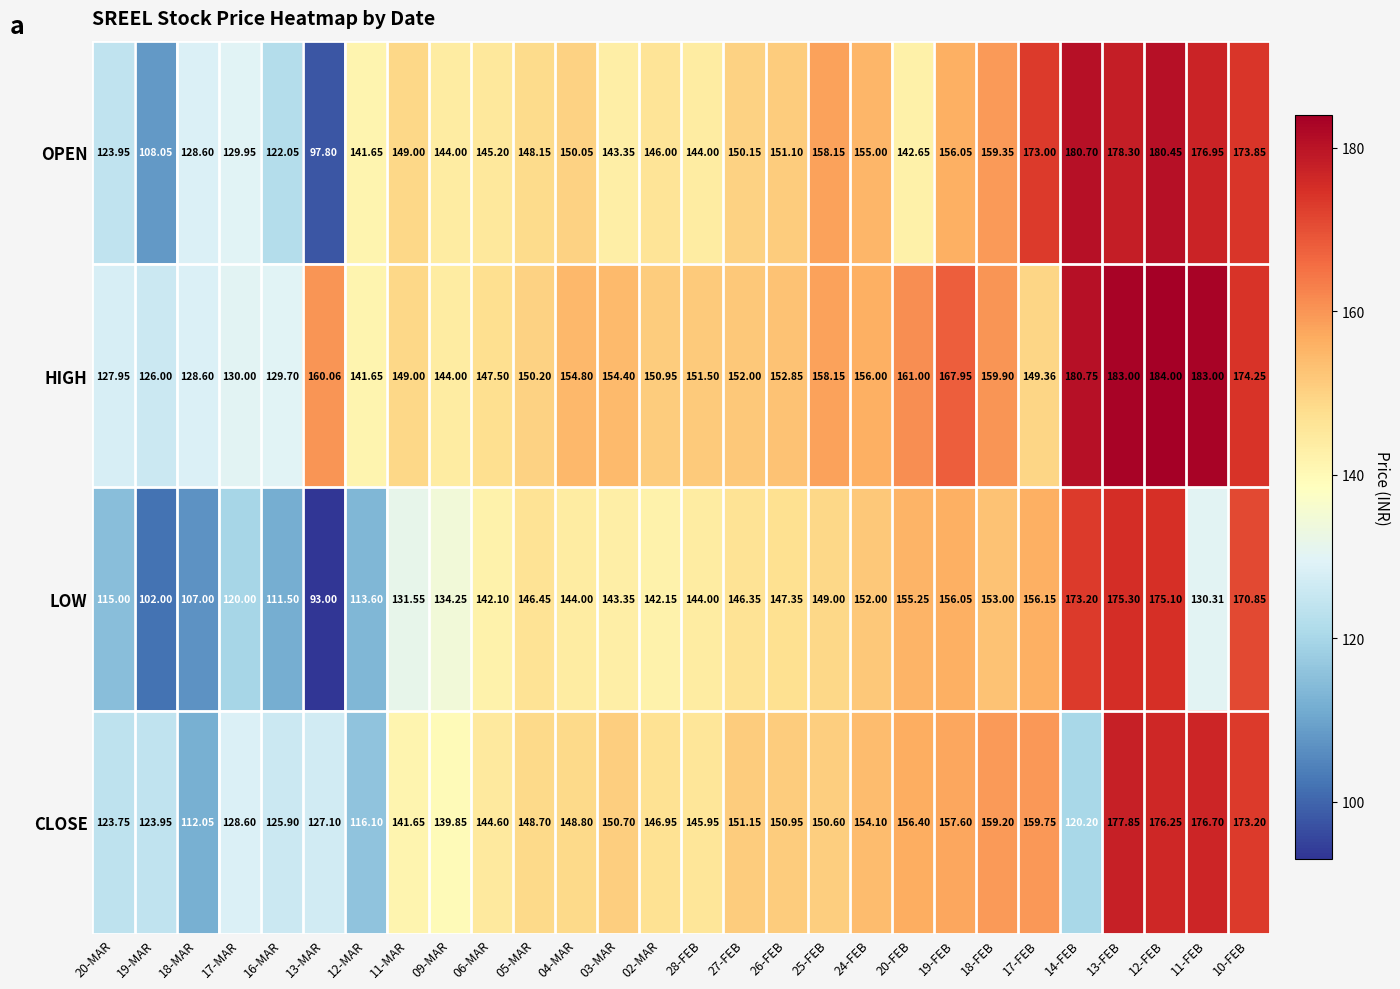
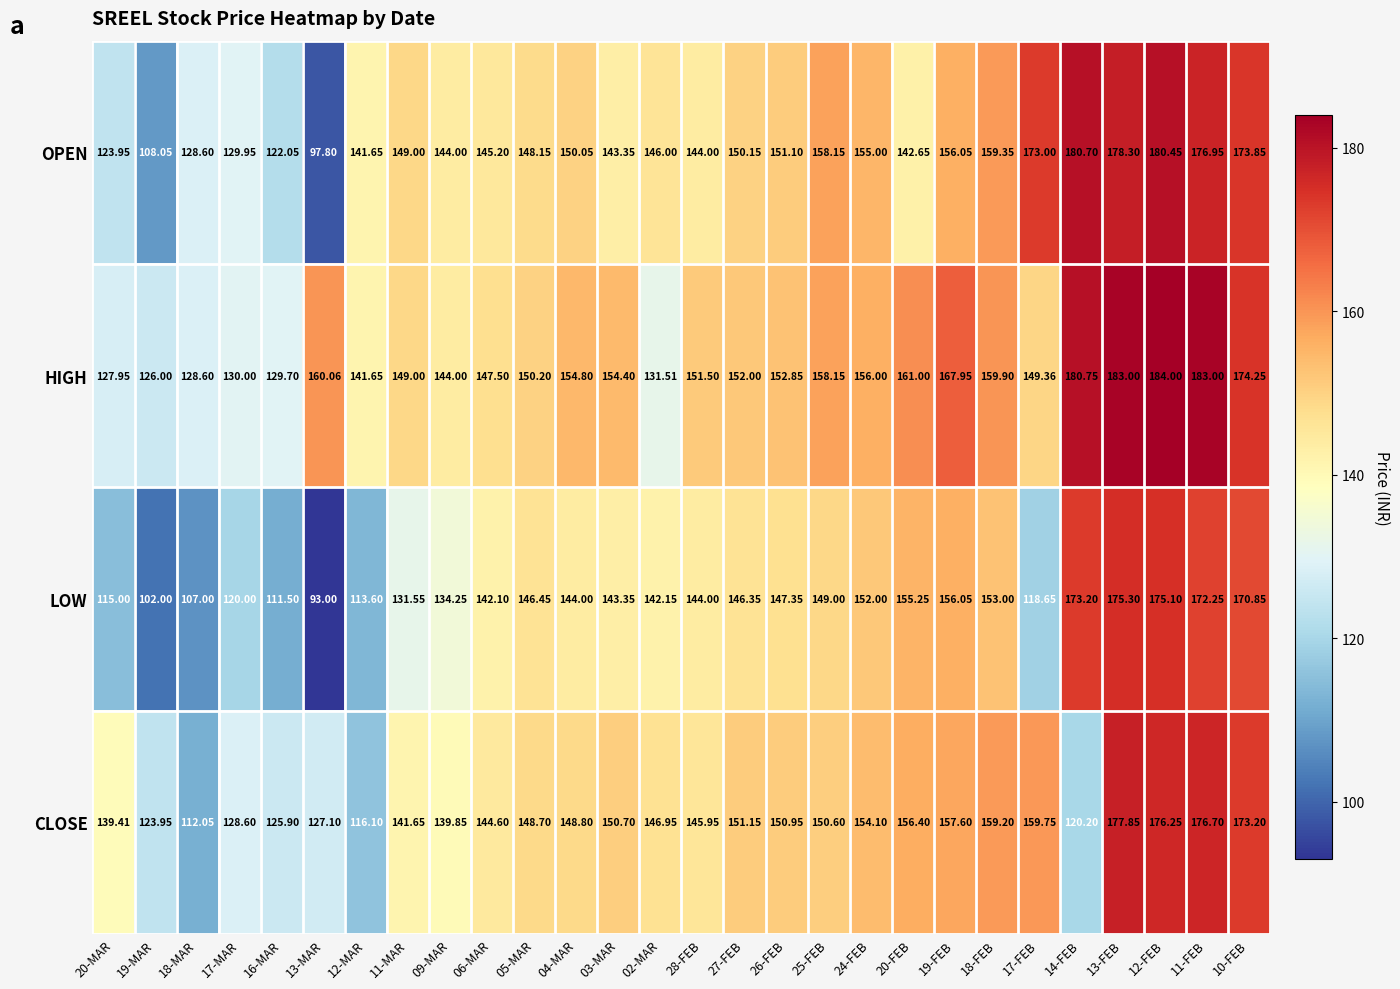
HIGH, 02-MAR: 150.95 -> 131.51
LOW, 17-FEB: 156.15 -> 118.65
LOW, 11-FEB: 130.31 -> 172.25
CLOSE, 20-MAR: 123.75 -> 139.41
